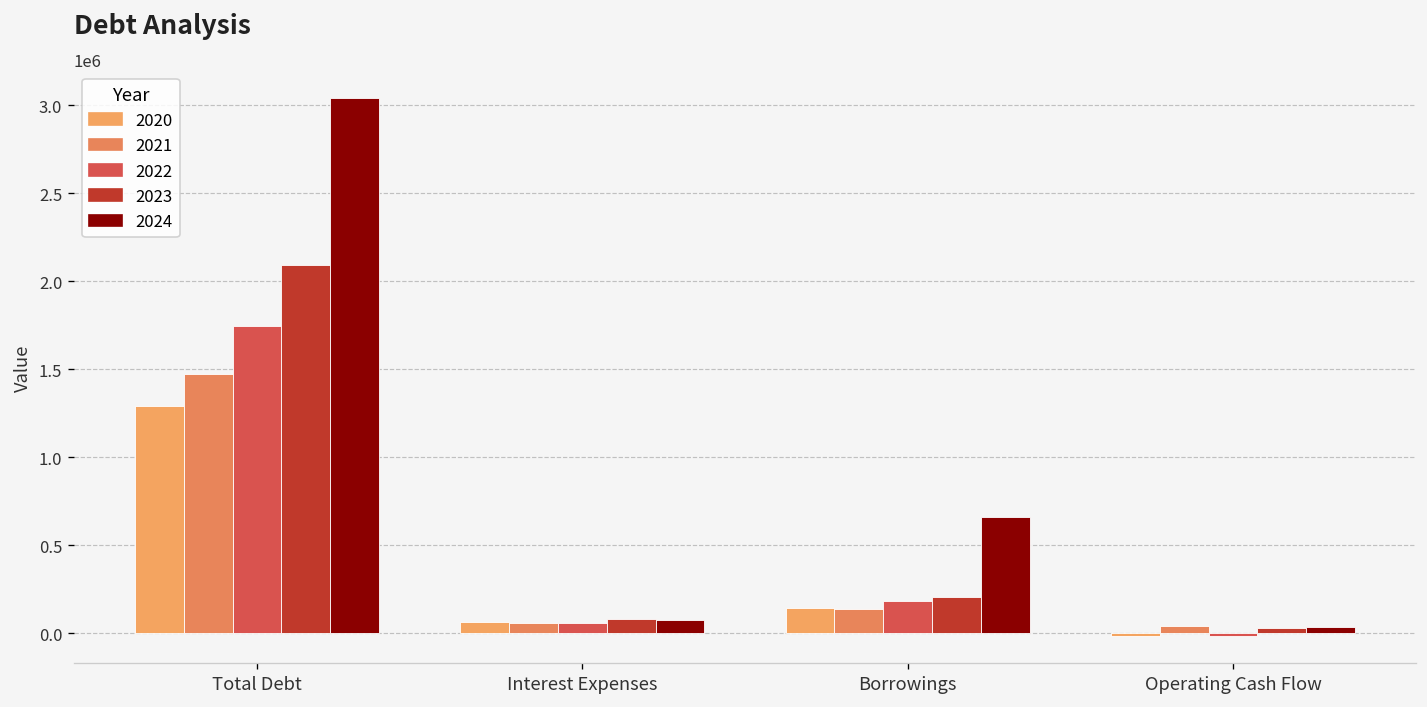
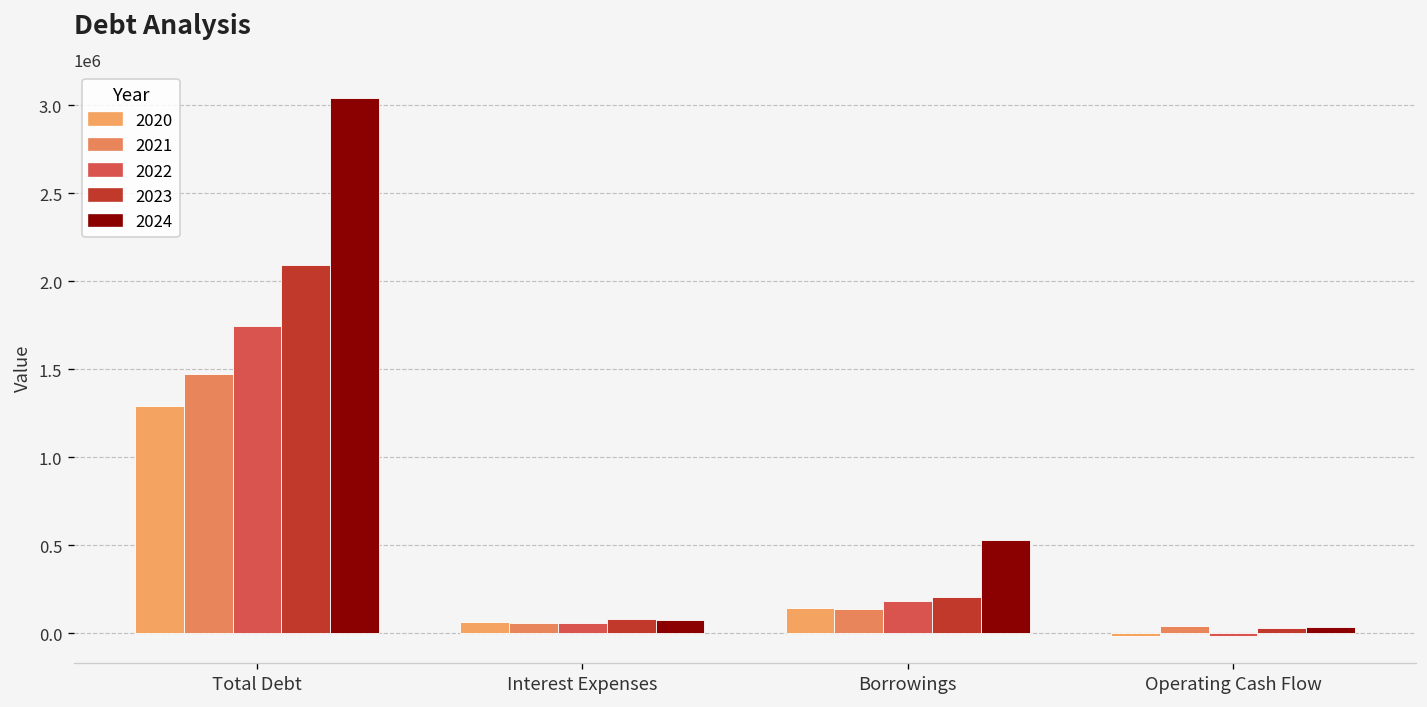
2024, Borrowings: 660000 -> 530000
